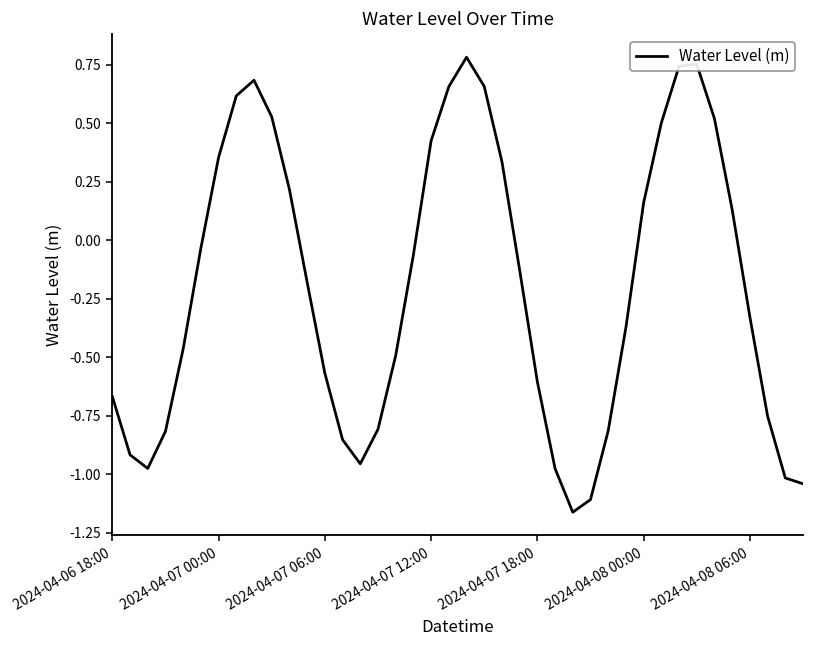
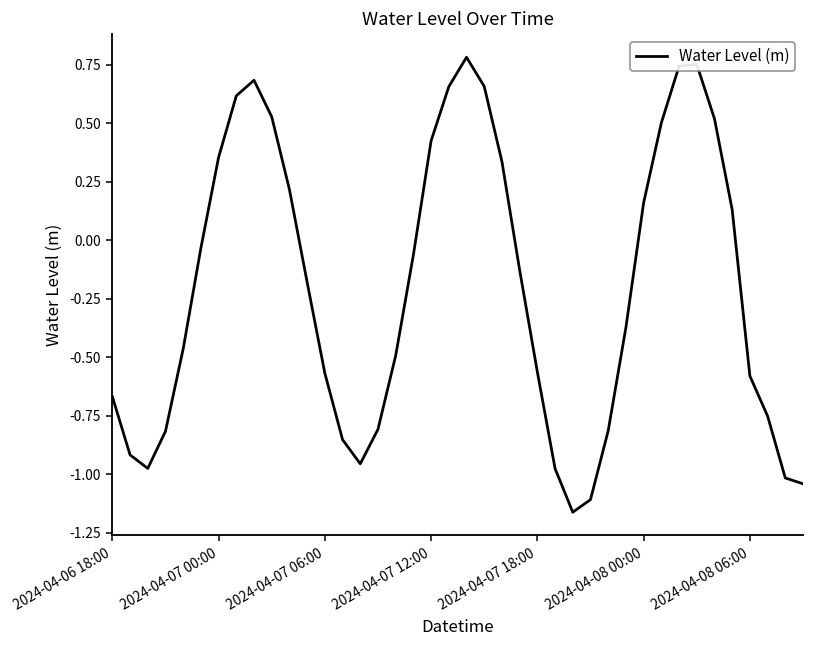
2024-04-07 18:00: -0.60 -> -0.56
2024-04-08 06:00: -0.33 -> -0.58
